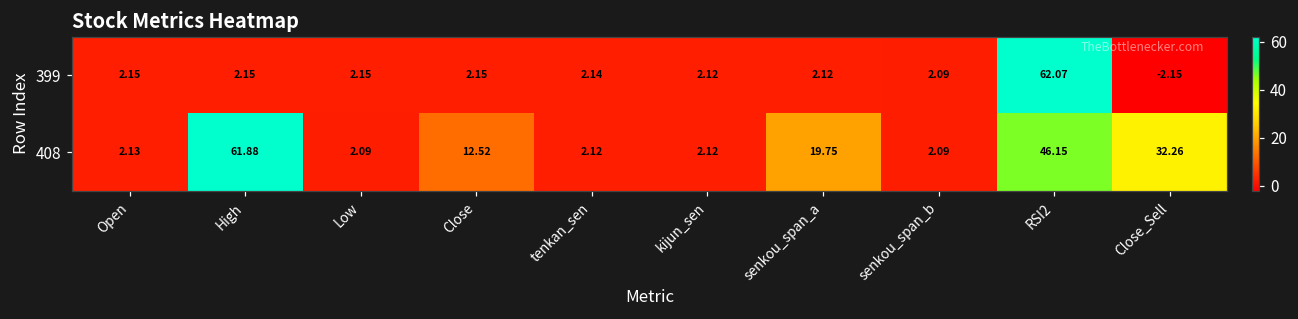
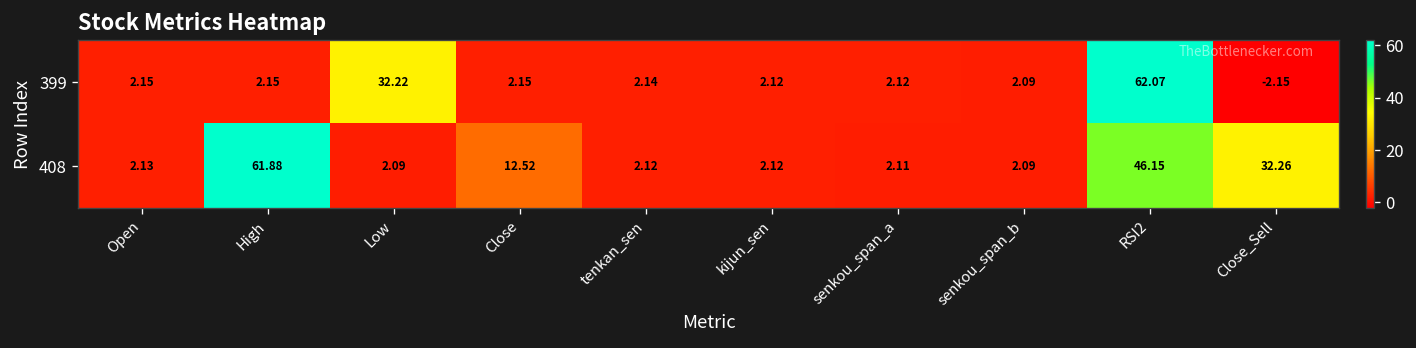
399, Low: 2.15 -> 32.22
408, senkou_span_a: 19.75 -> 2.11
